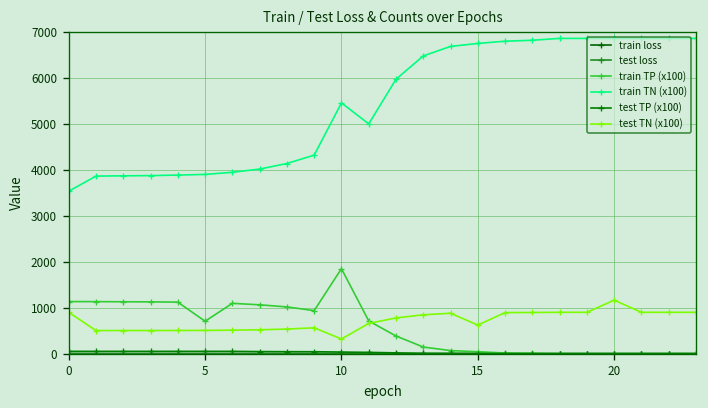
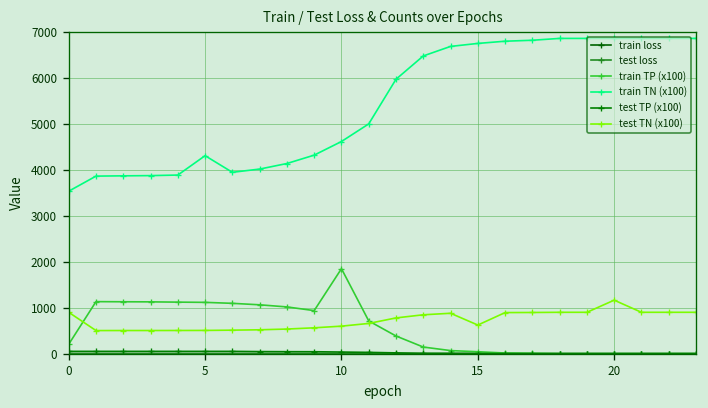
train TP (x100), 0: 1100 -> 200
train TP (x100), 5: 700 -> 1100
train TN (x100), 5: 3900 -> 4300
train TN (x100), 10: 5500 -> 4600
test TN (x100), 10: 300 -> 600
